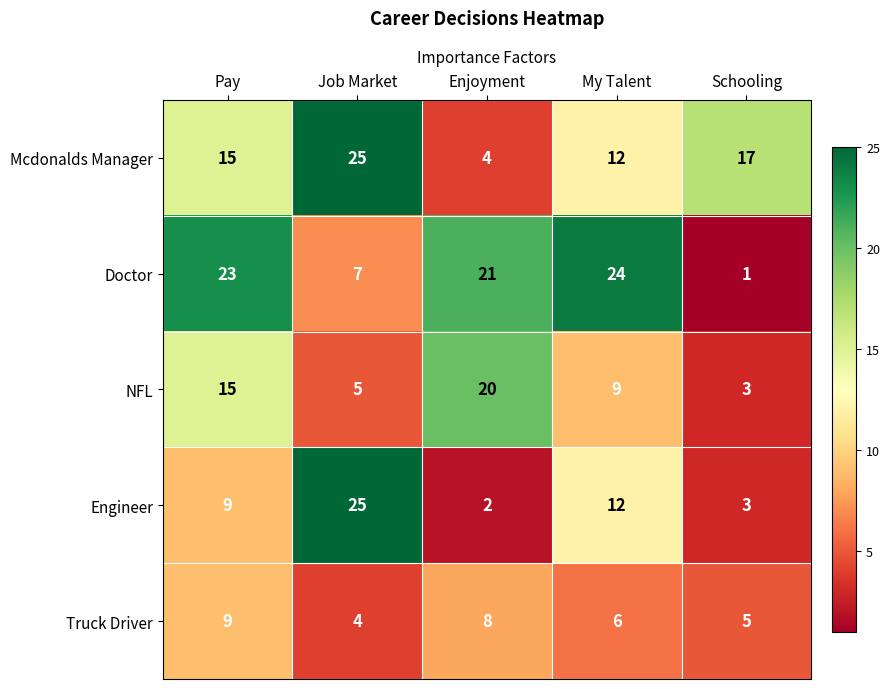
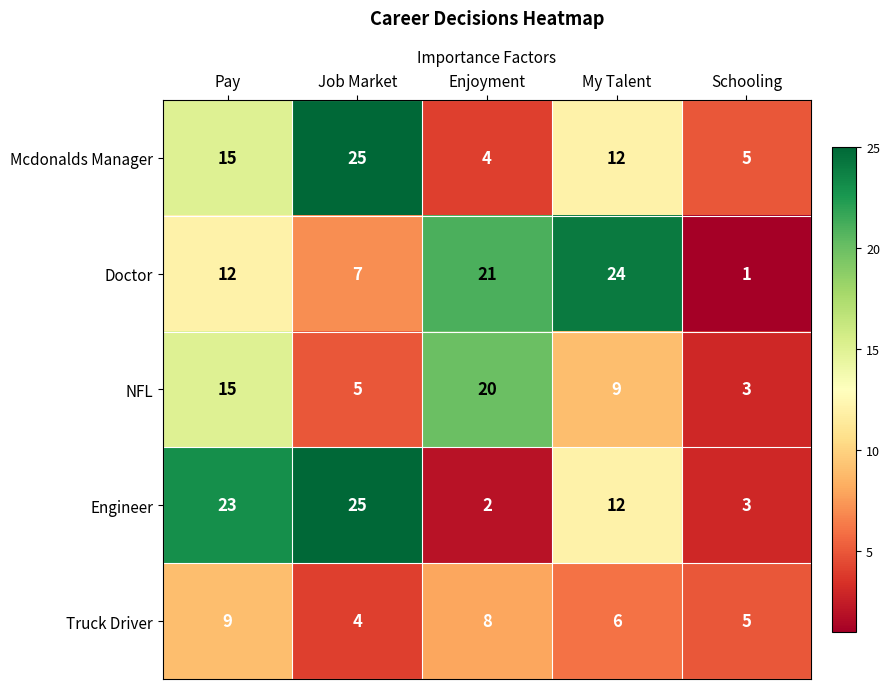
Mcdonalds Manager, Schooling: 17 -> 5
Doctor, Pay: 23 -> 12
Engineer, Pay: 9 -> 23
